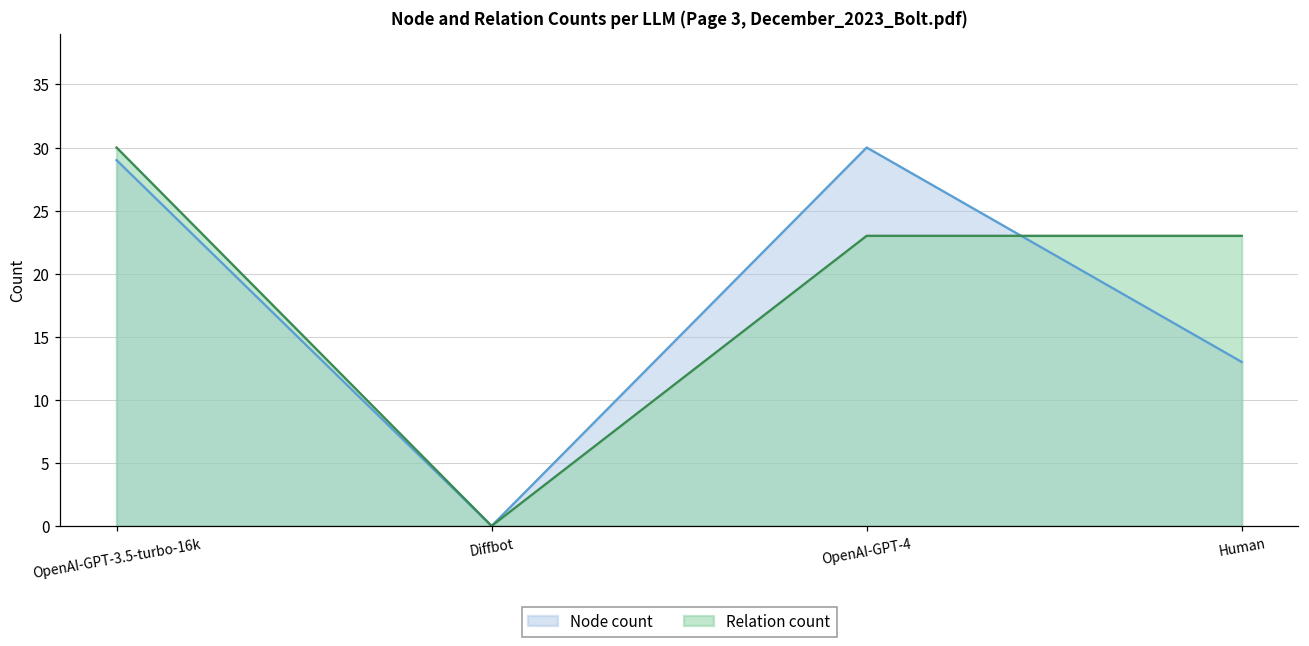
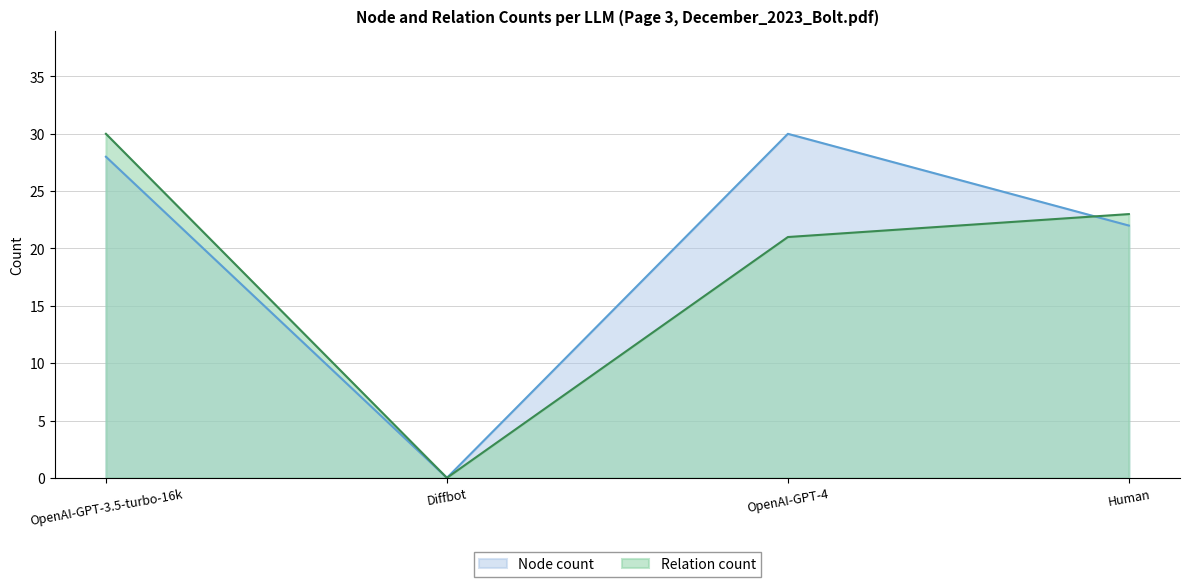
Node count, OpenAI-GPT-3.5-turbo-16k: 29 -> 28
Relation count, OpenAI-GPT-4: 23 -> 21
Node count, Human: 13 -> 22
